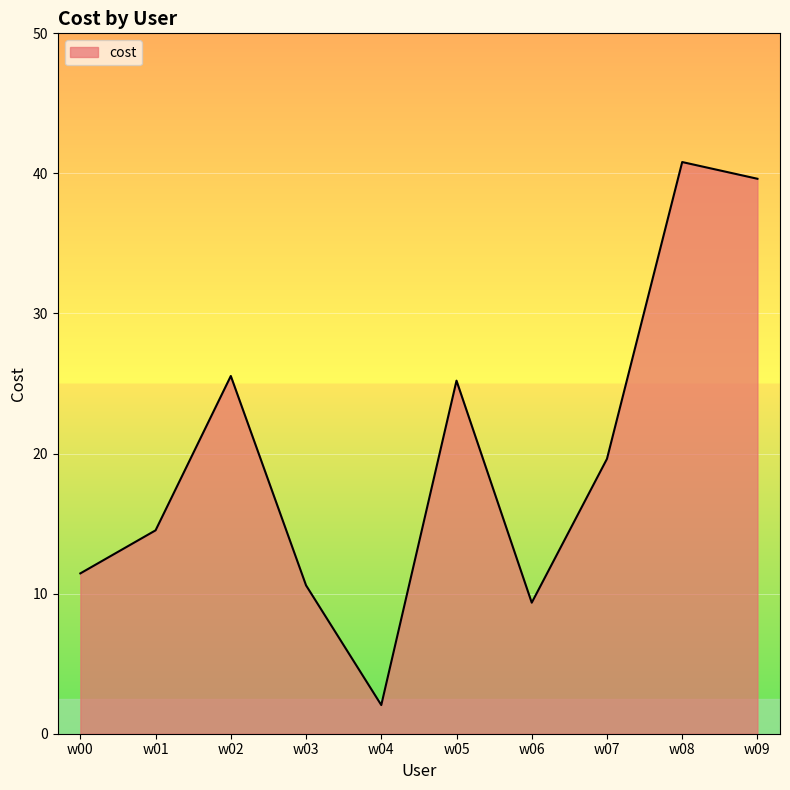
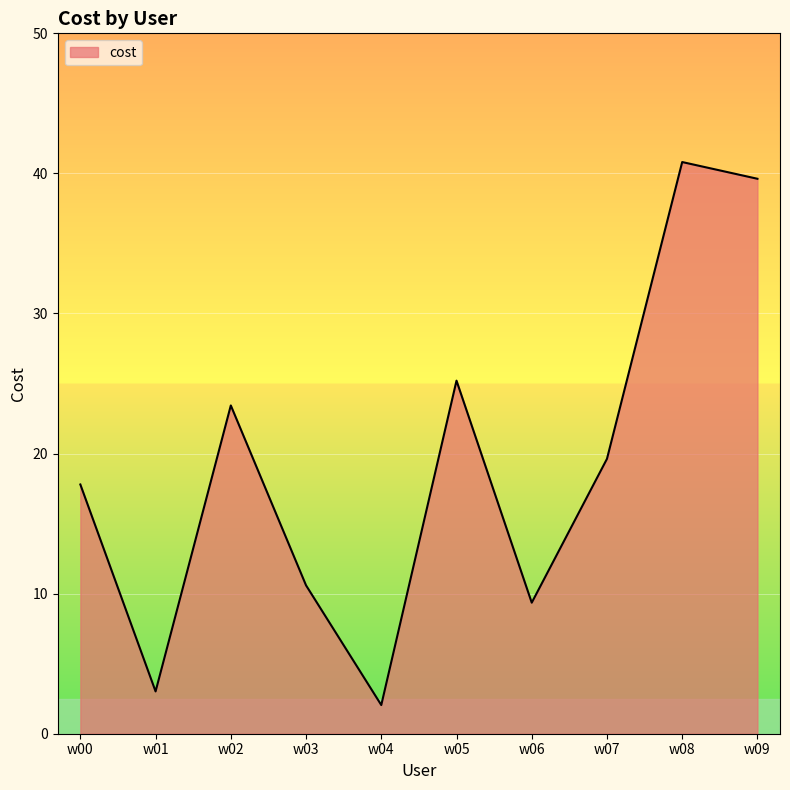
w00: 11.4 -> 17.8
w01: 14.5 -> 3.0
w02: 25.5 -> 23.4
